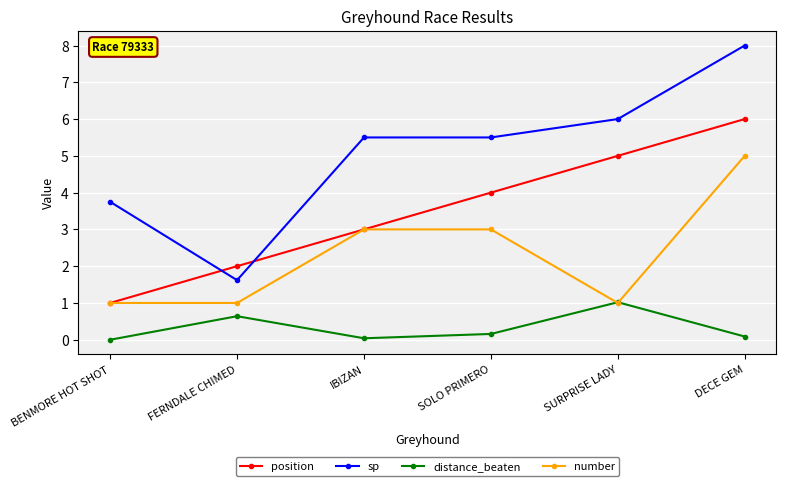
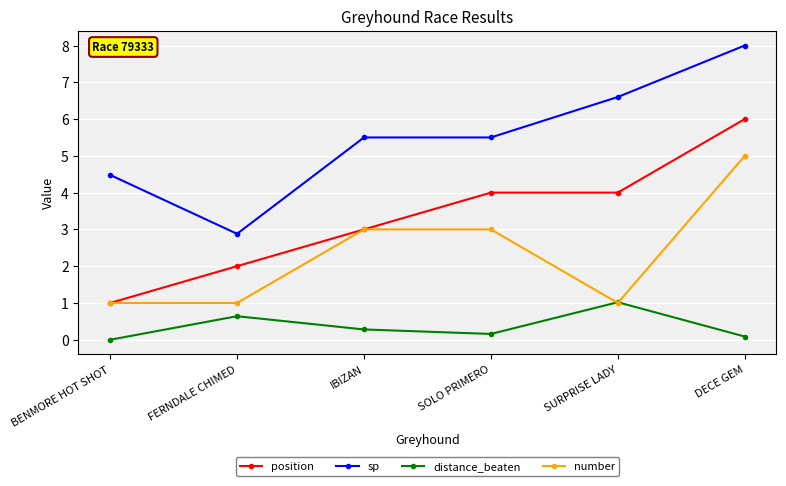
sp, BENMORE HOT SHOT: 3.8 -> 4.5
sp, FERNDALE CHIMED: 1.6 -> 2.9
distance_beaten, IBIZAN: 0.0 -> 0.3
position, SURPRISE LADY: 5 -> 4
sp, SURPRISE LADY: 6.0 -> 6.6
